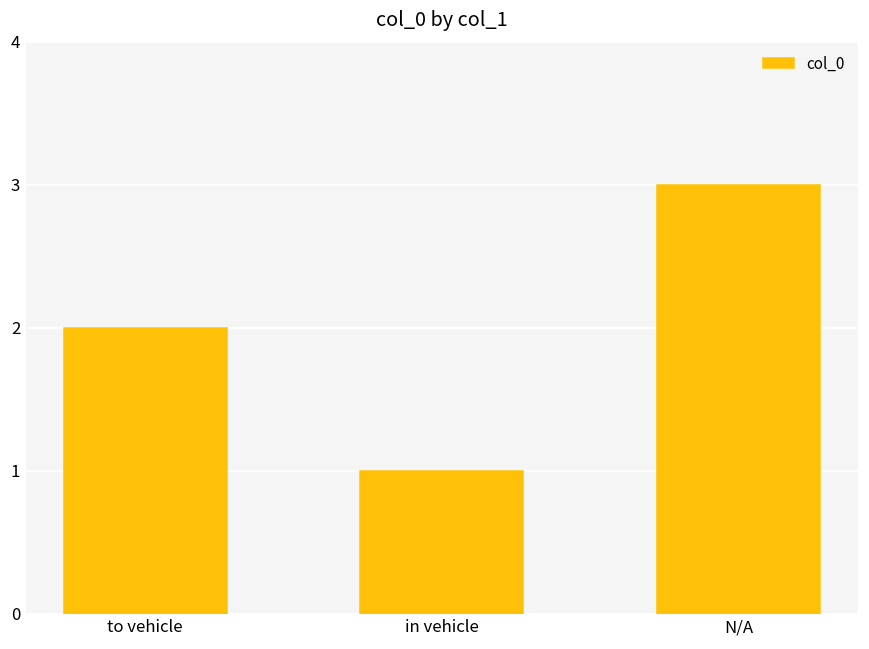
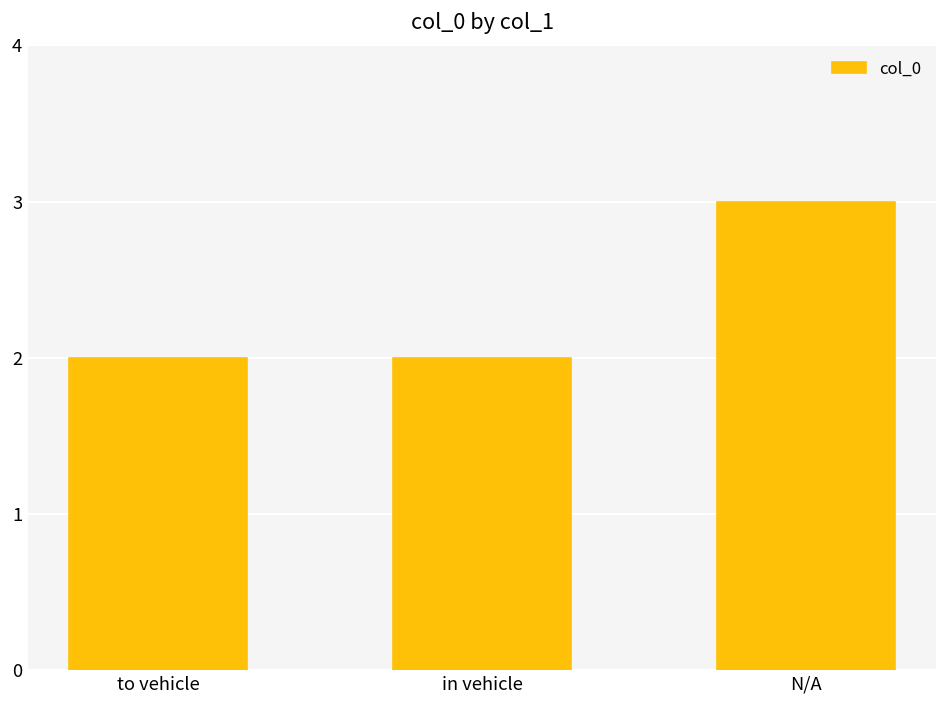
in vehicle: 1 -> 2
